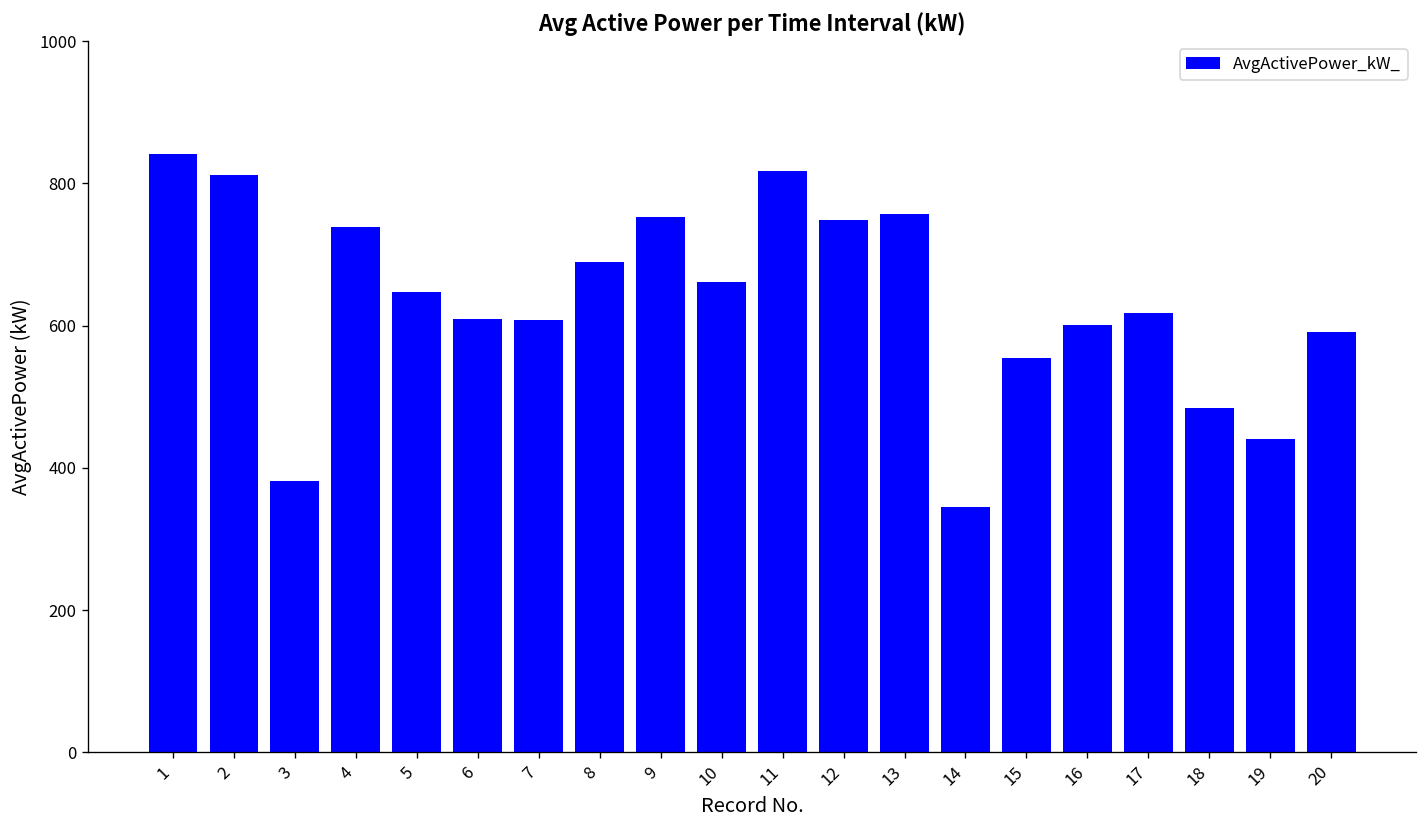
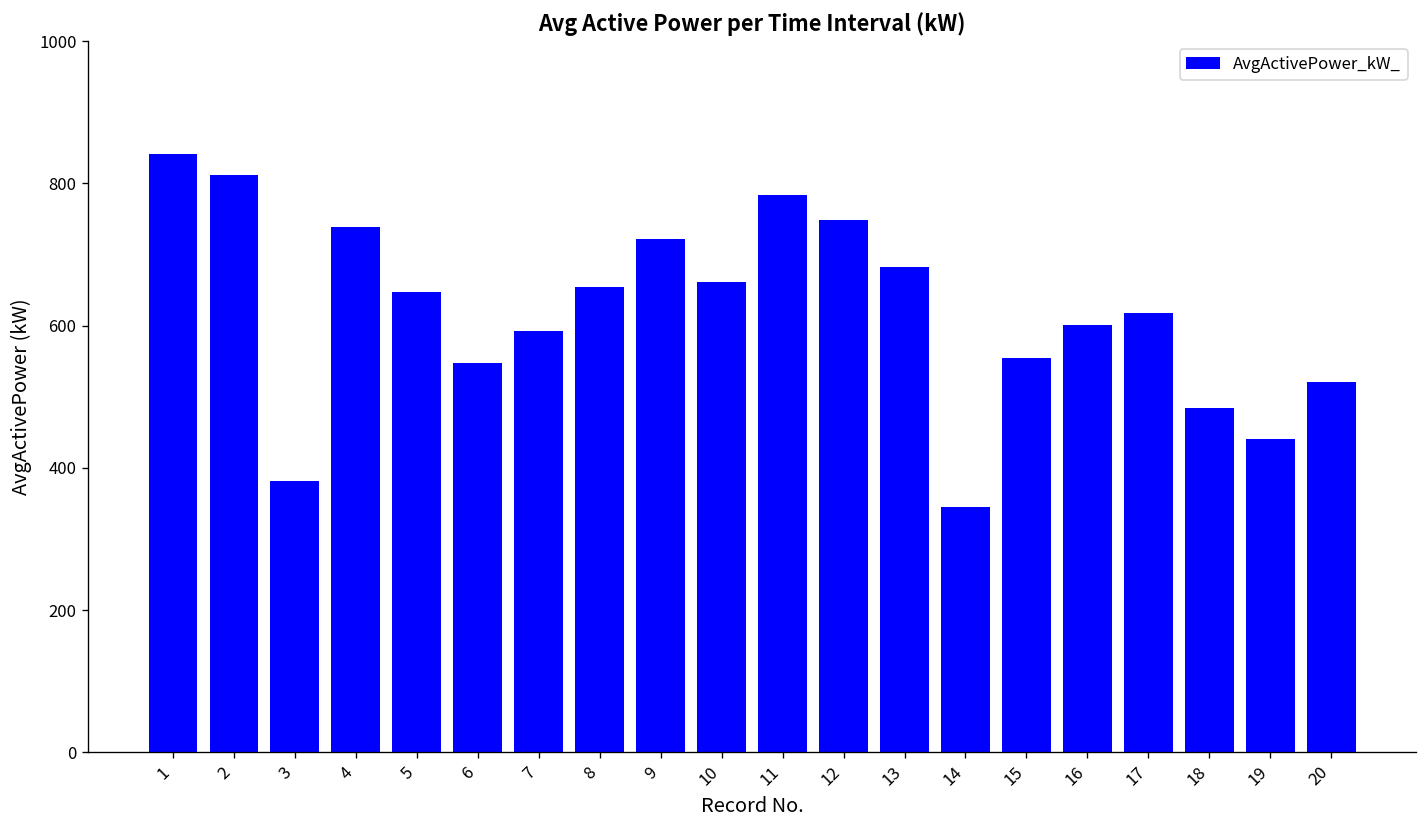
6: 610 -> 550
7: 610 -> 590
8: 690 -> 650
9: 750 -> 720
11: 820 -> 780
13: 760 -> 680
20: 590 -> 520
